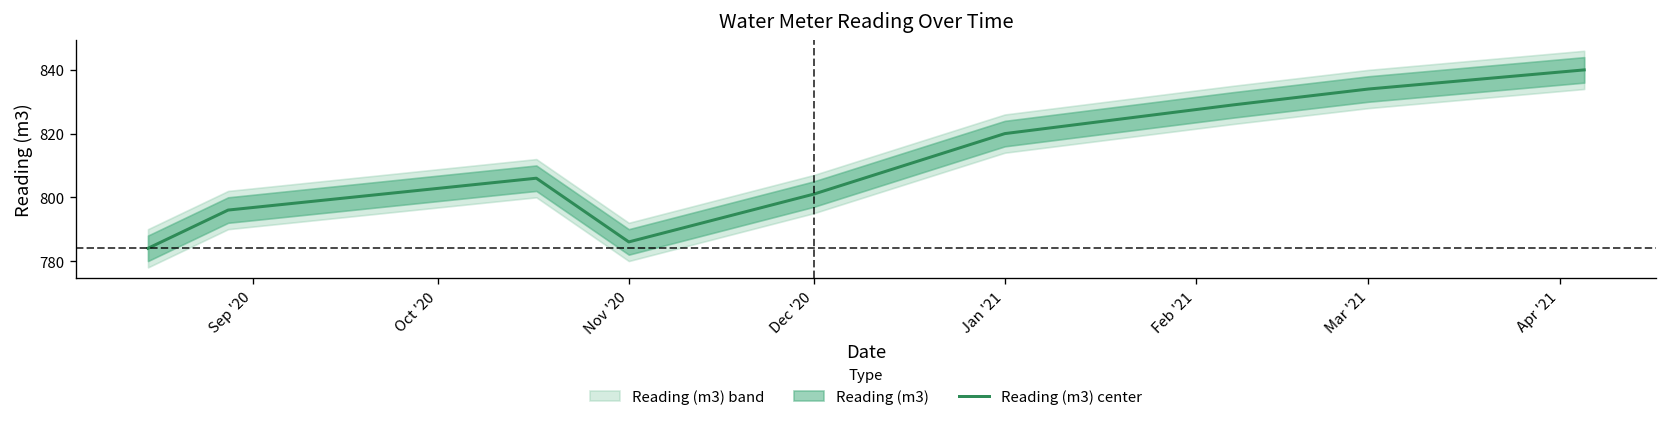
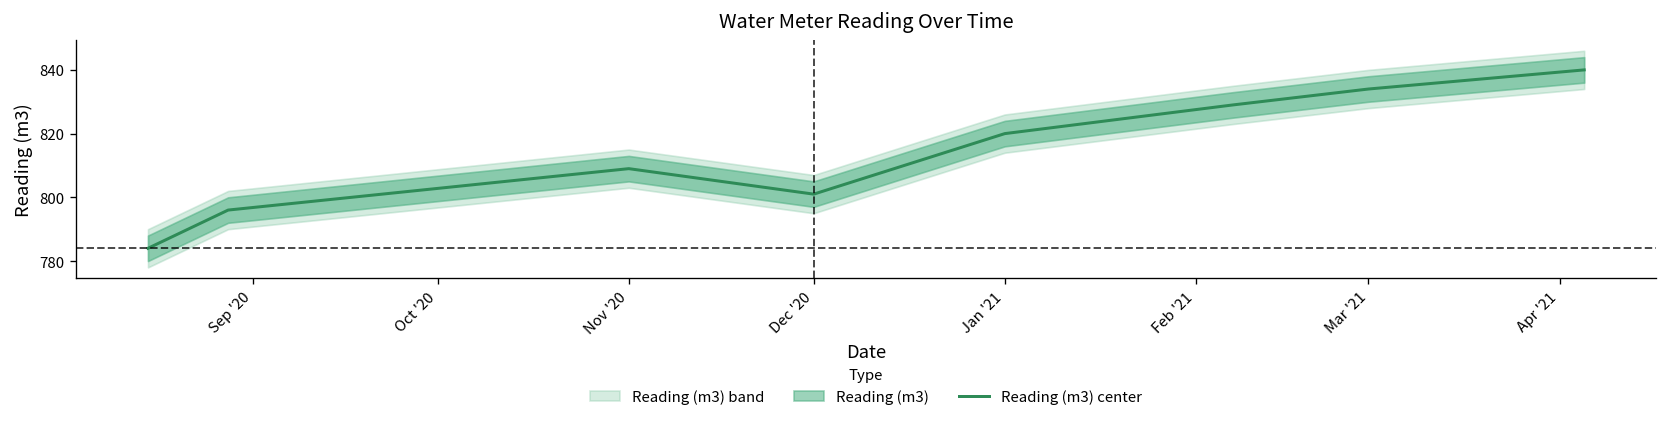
Reading (m3) center, Nov '20: 786 -> 809
